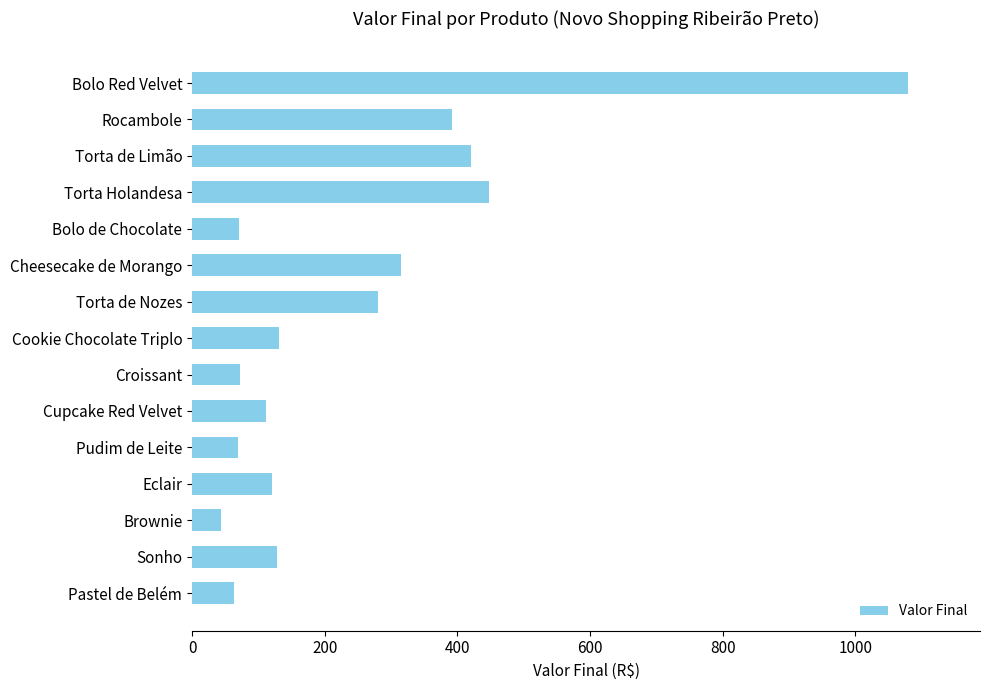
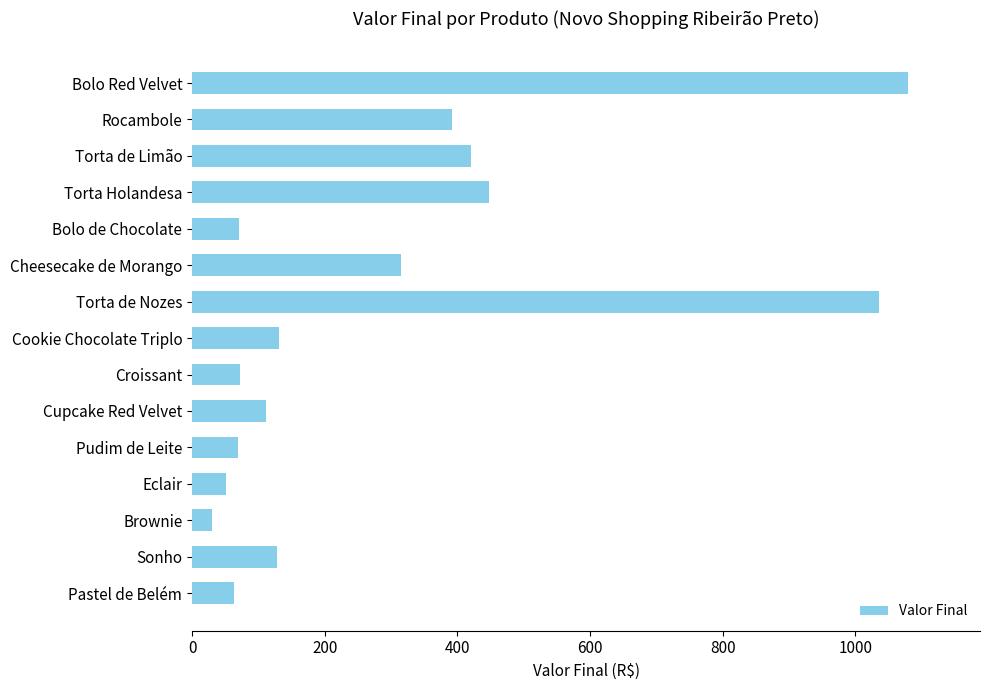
Torta de Nozes: 280 -> 1040
Eclair: 120 -> 50
Brownie: 40 -> 30
